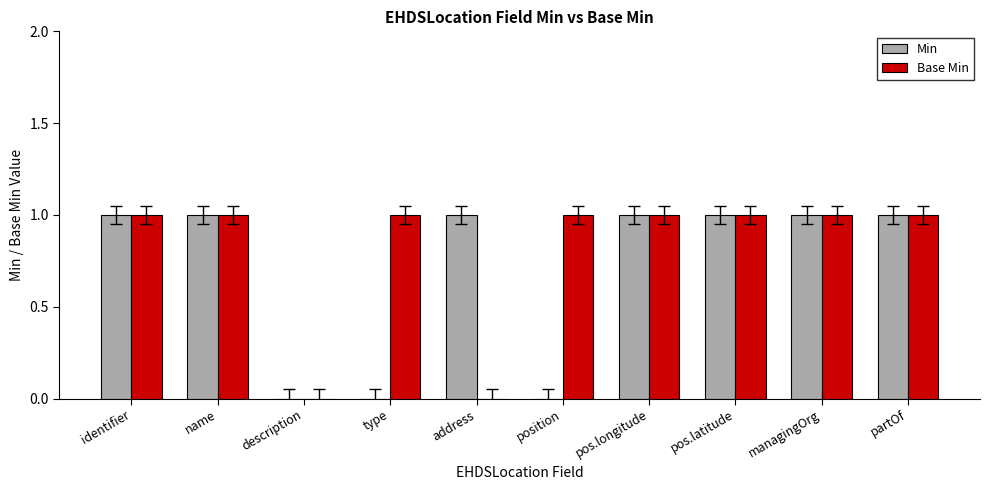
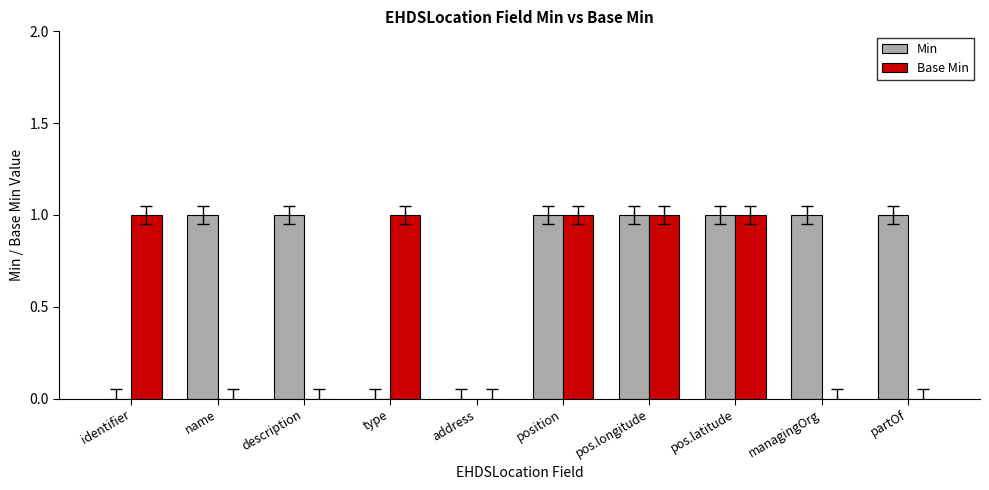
Min, identifier: 1 -> 0
Base Min, name: 1 -> 0
Min, description: 0 -> 1
Min, address: 1 -> 0
Min, position: 0 -> 1
Base Min, managingOrg: 1 -> 0
Base Min, partOf: 1 -> 0
